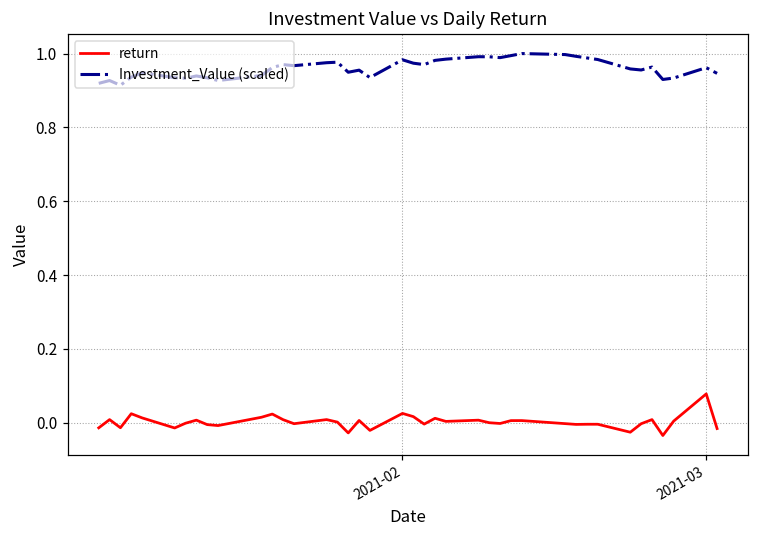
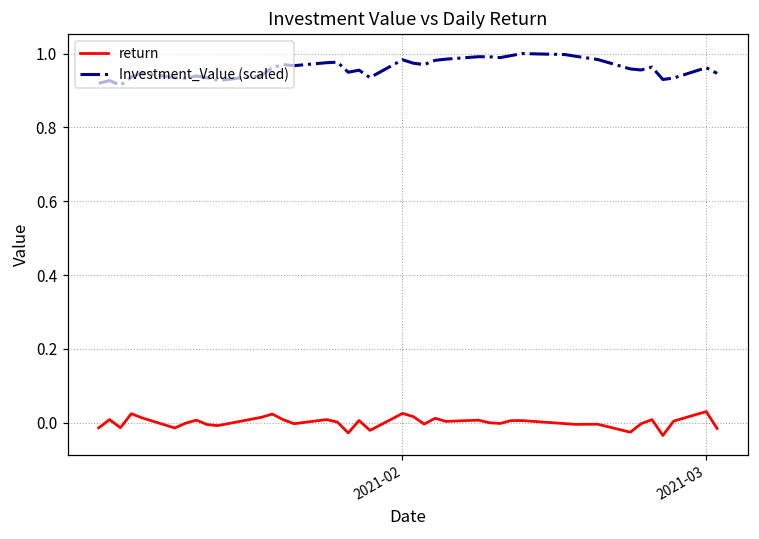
return, 2021-03: 0.08 -> 0.03
